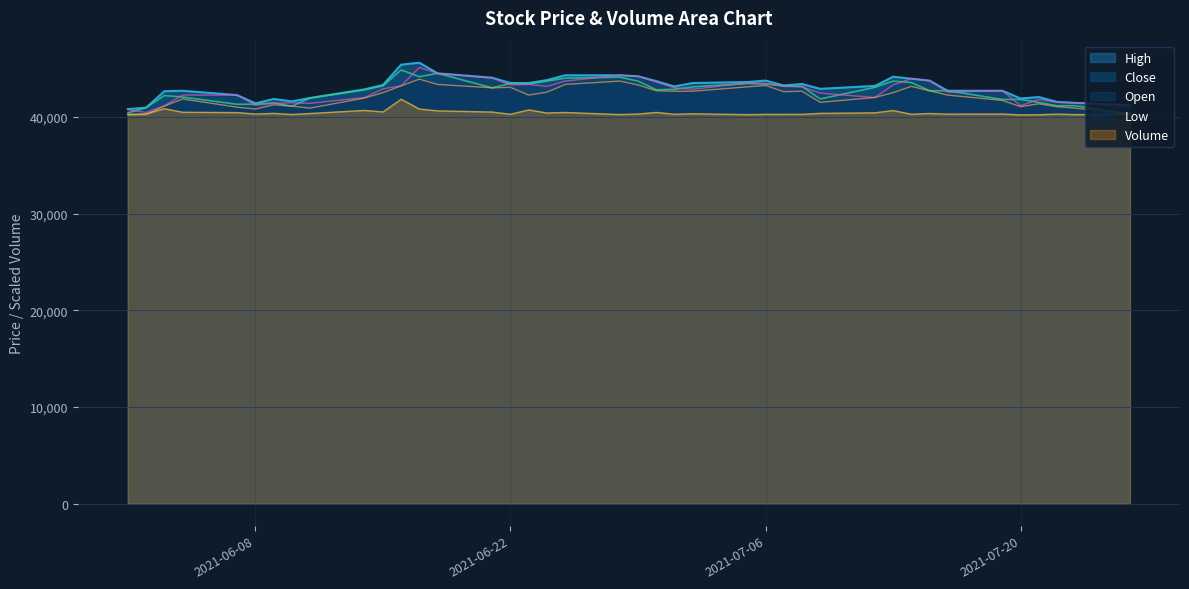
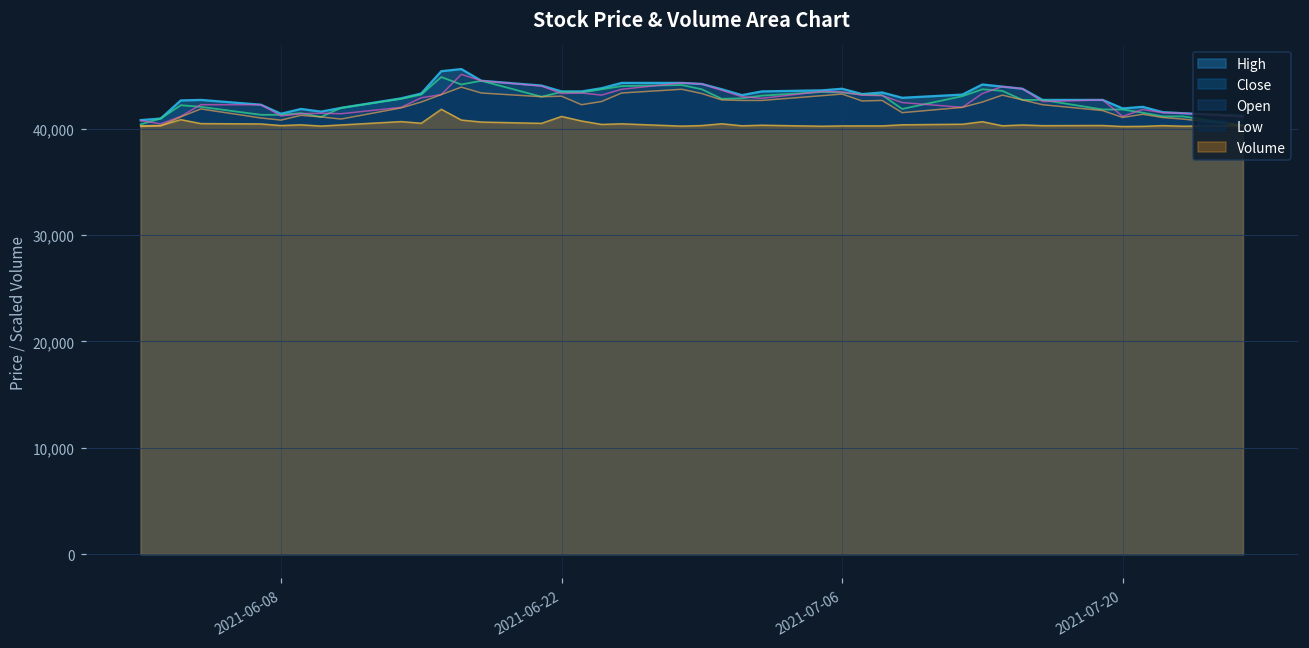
Volume, 2021-06-22: 40,000 -> 41,000
